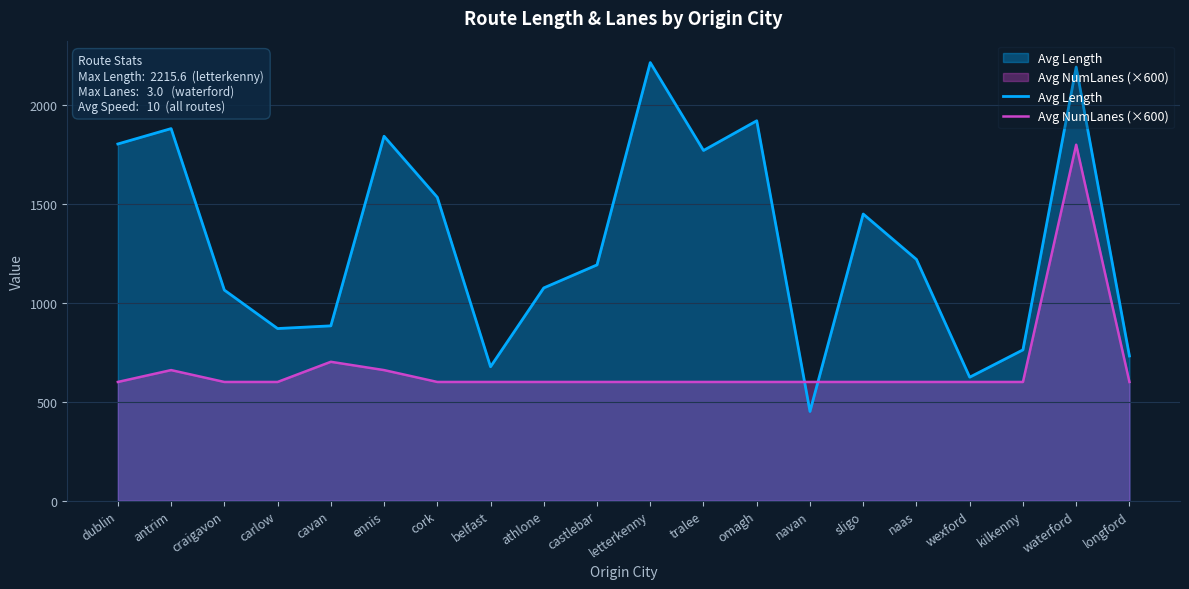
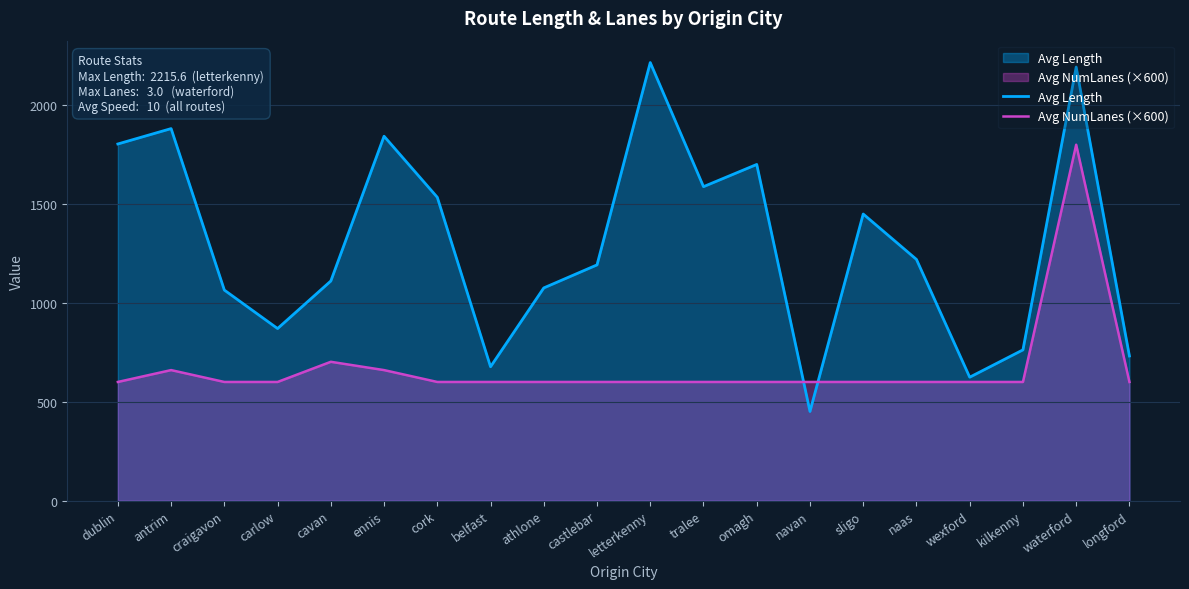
Avg Length, cavan: 880 -> 1110
Avg Length, tralee: 1770 -> 1590
Avg Length, omagh: 1920 -> 1700
